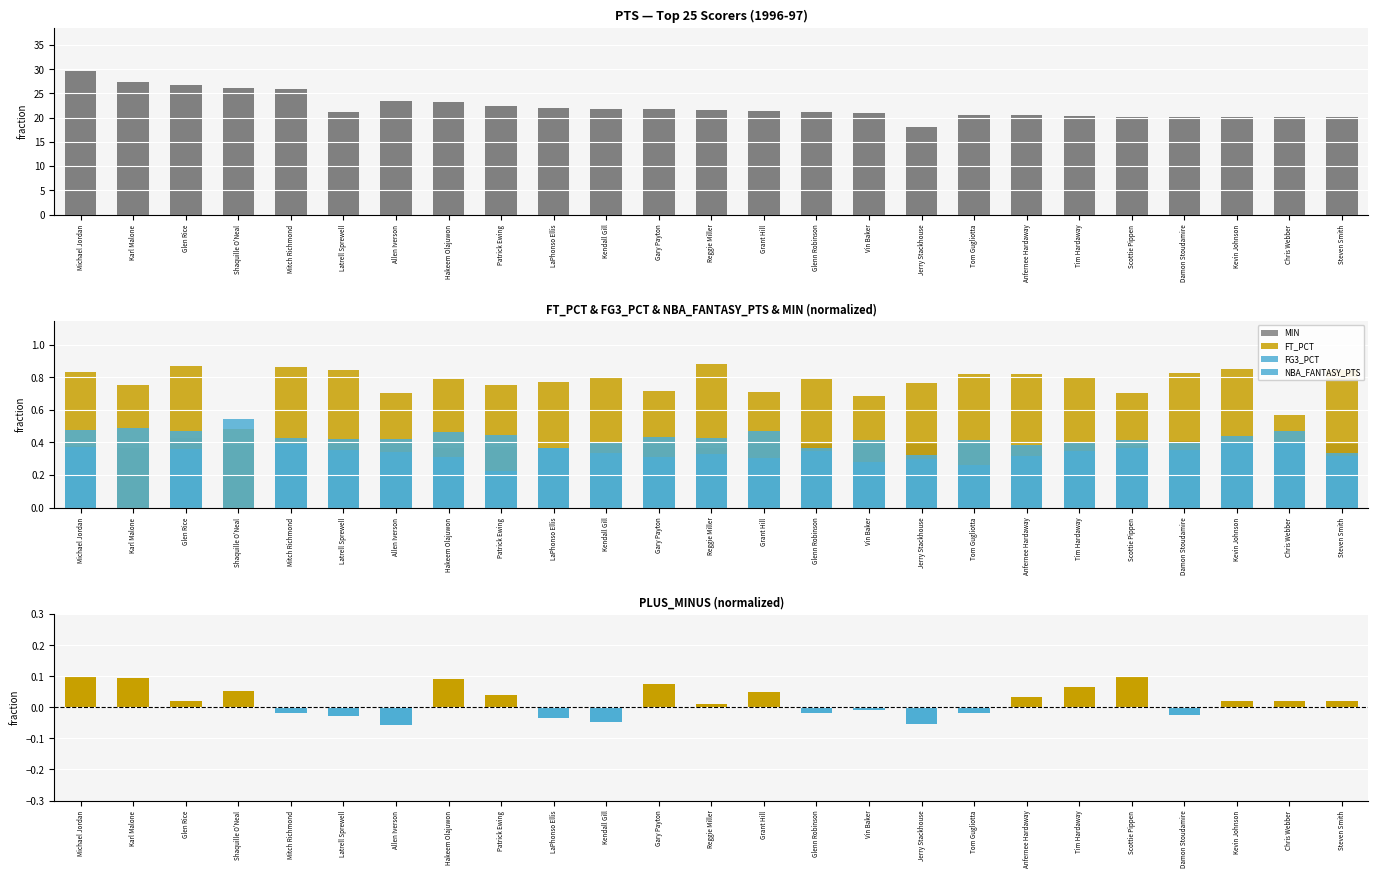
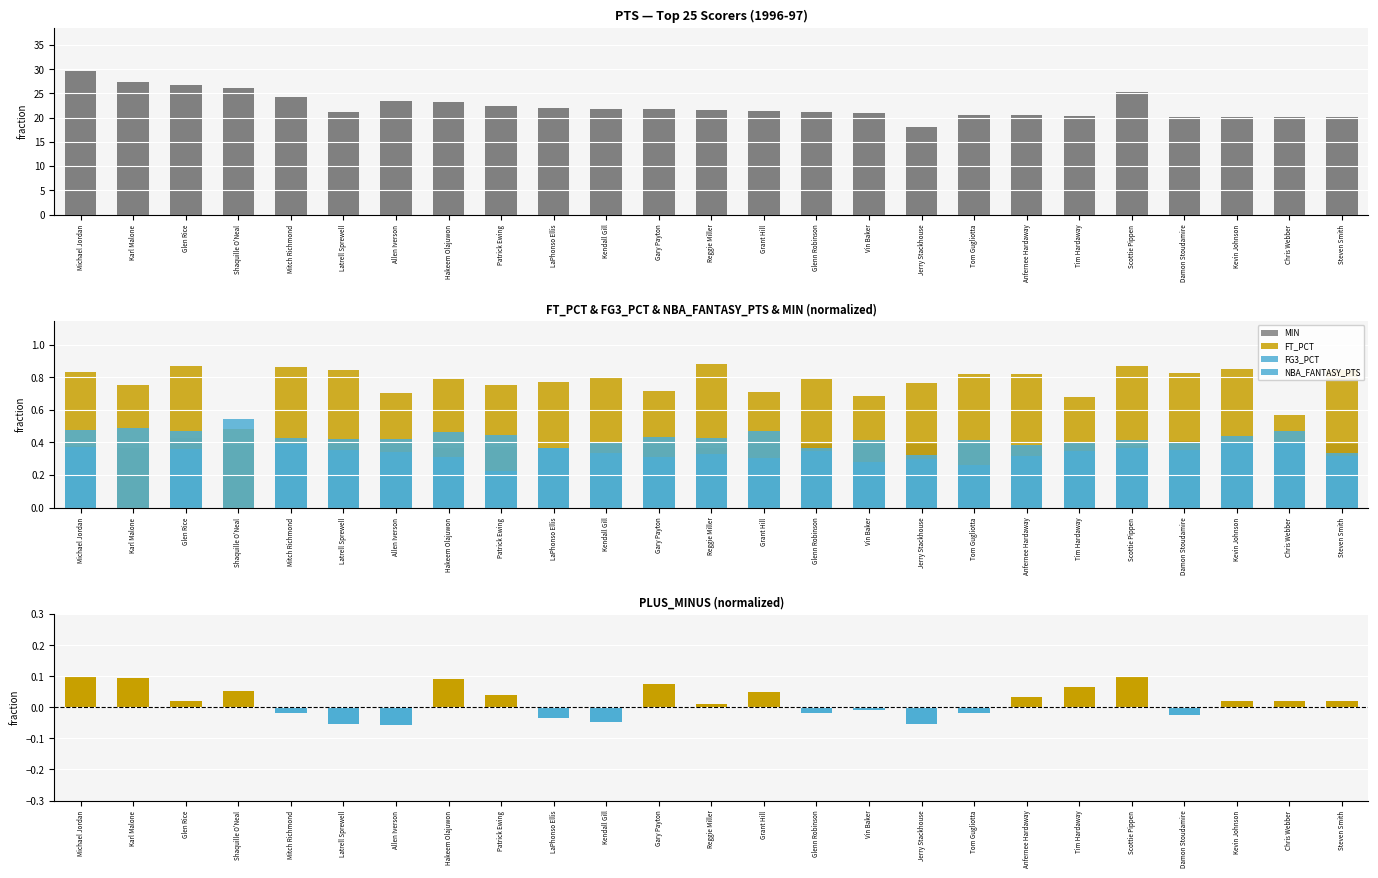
PTS — Top 25 Scorers (1996-97), Mitch Richmond: 26 -> 24
PTS — Top 25 Scorers (1996-97), Scottie Pippen: 20 -> 25
FT_PCT & FG3_PCT & NBA_FANTASY_PTS & MIN (normalized), FT_PCT, Tim Hardaway: 0.80 -> 0.68
FT_PCT & FG3_PCT & NBA_FANTASY_PTS & MIN (normalized), FT_PCT, Scottie Pippen: 0.70 -> 0.87
PLUS_MINUS (normalized), Latrell Sprewell: -0.03 -> -0.05
